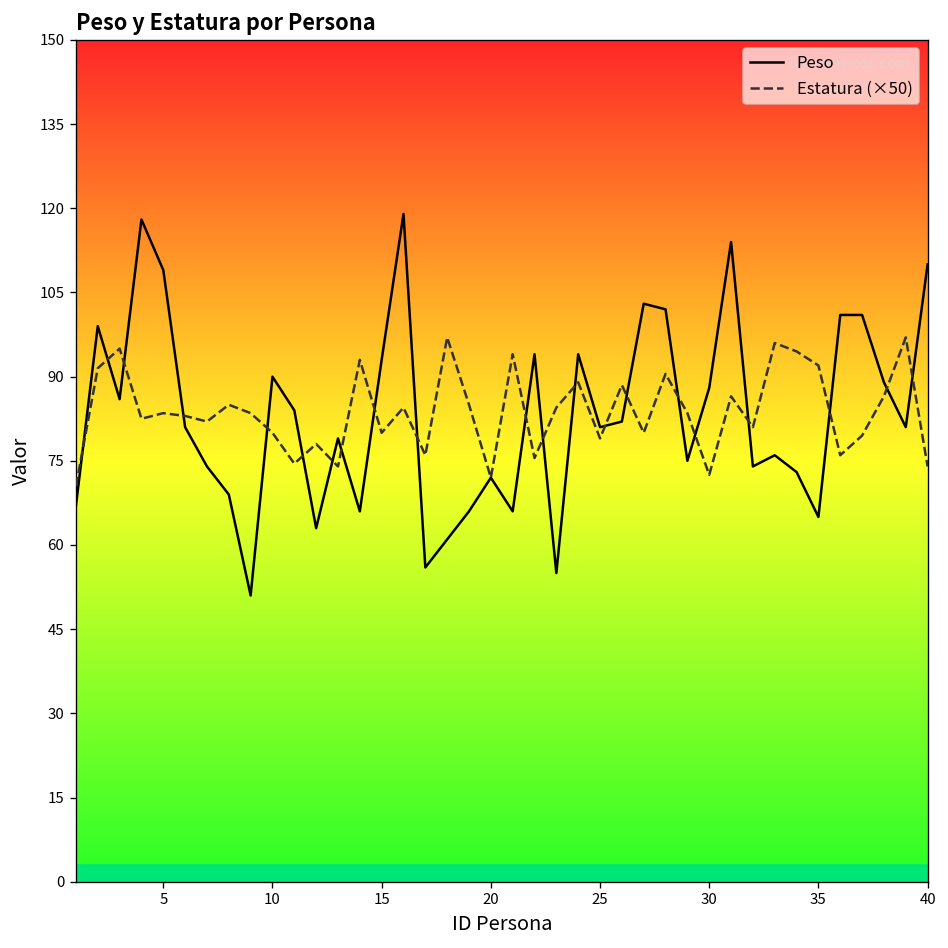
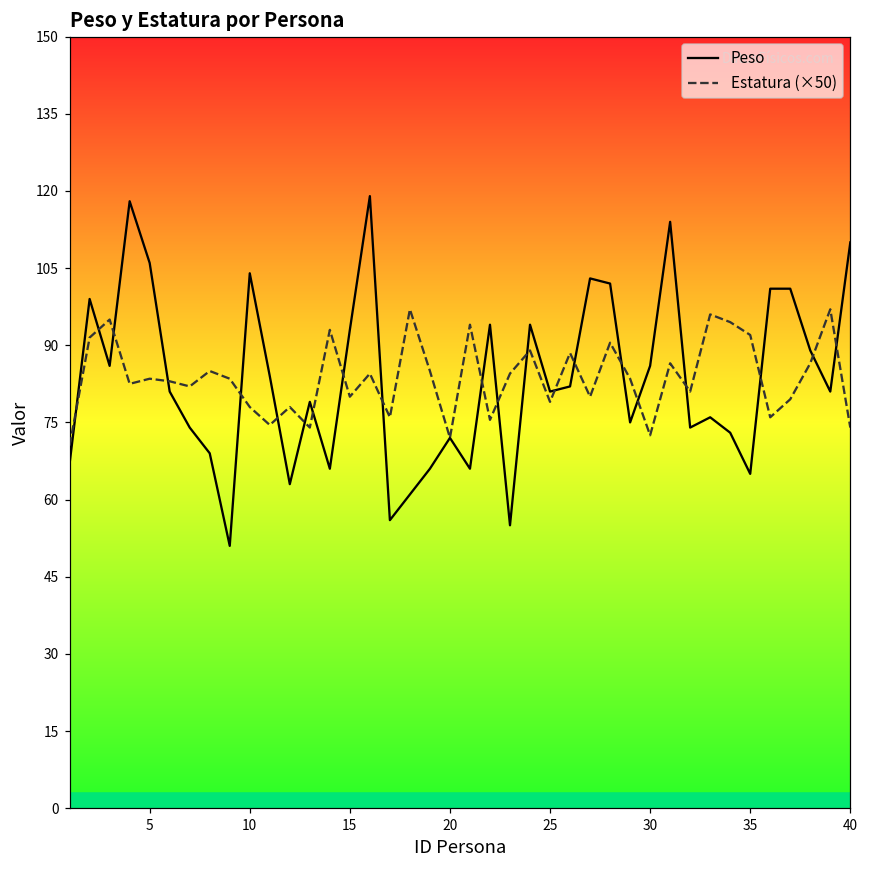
Peso, 5: 109 -> 106
Peso, 10: 90 -> 104
Estatura (×50), 10: 80 -> 78
Peso, 30: 88 -> 86
